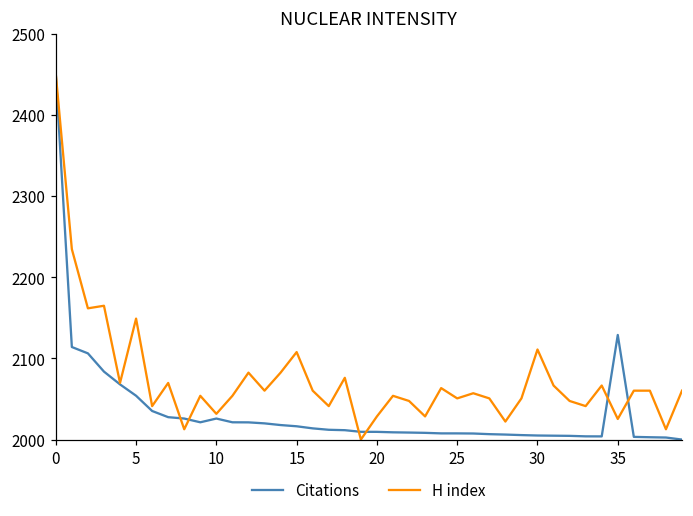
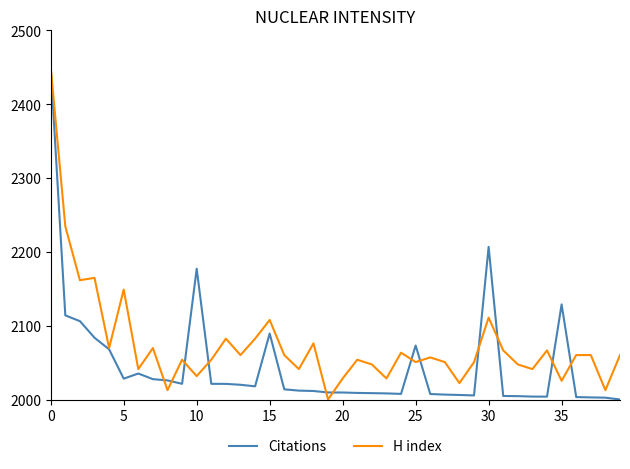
Citations, 5: 2050 -> 2030
Citations, 10: 2030 -> 2180
Citations, 15: 2020 -> 2090
Citations, 25: 2010 -> 2070
Citations, 30: 2000 -> 2210
